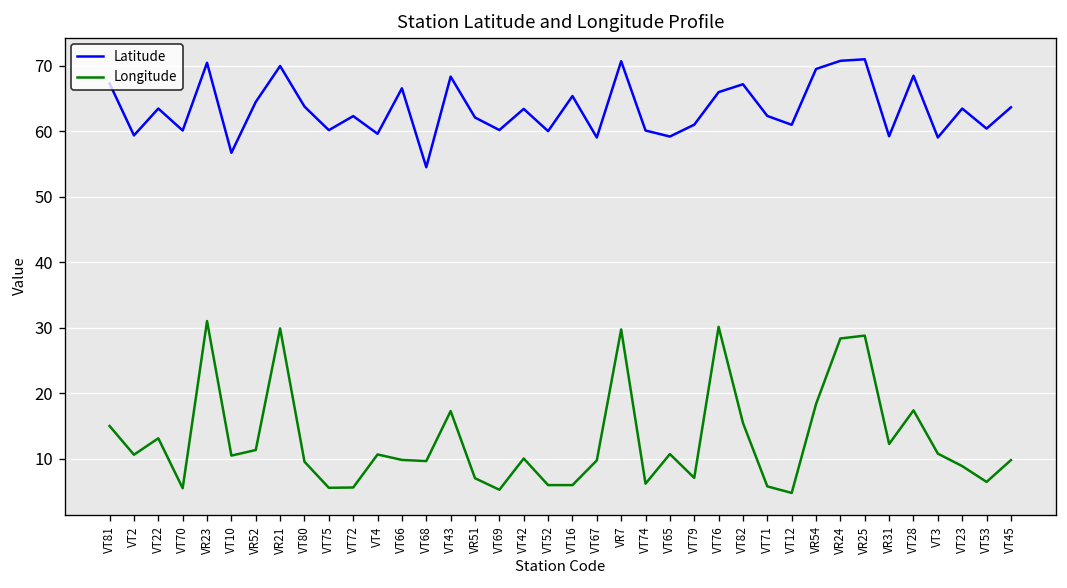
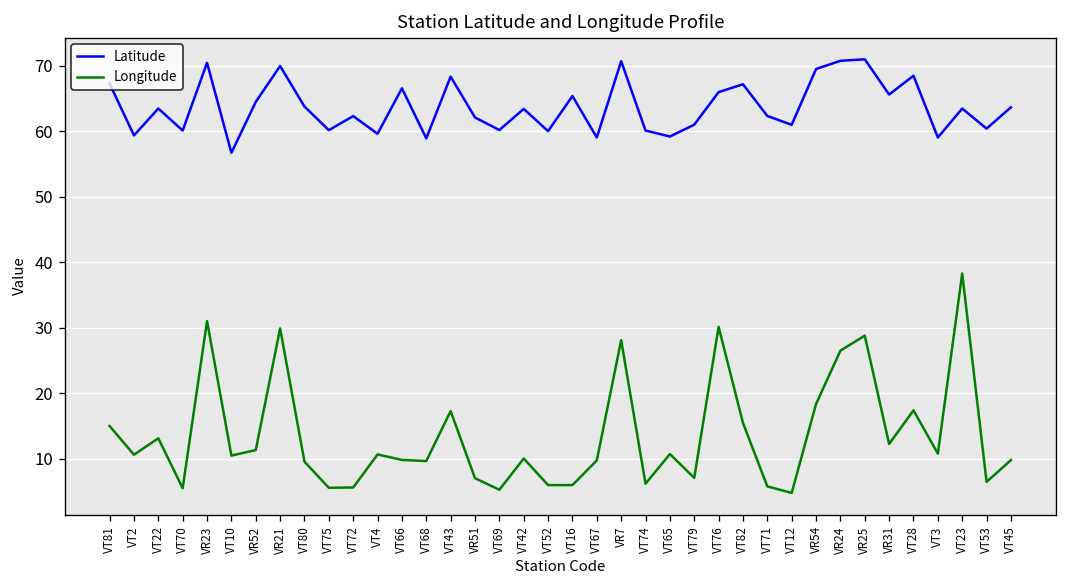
Latitude, VT68: 55 -> 59
Longitude, VR7: 30 -> 28
Longitude, VR24: 28 -> 26
Latitude, VR31: 59 -> 66
Longitude, VT23: 9 -> 38
